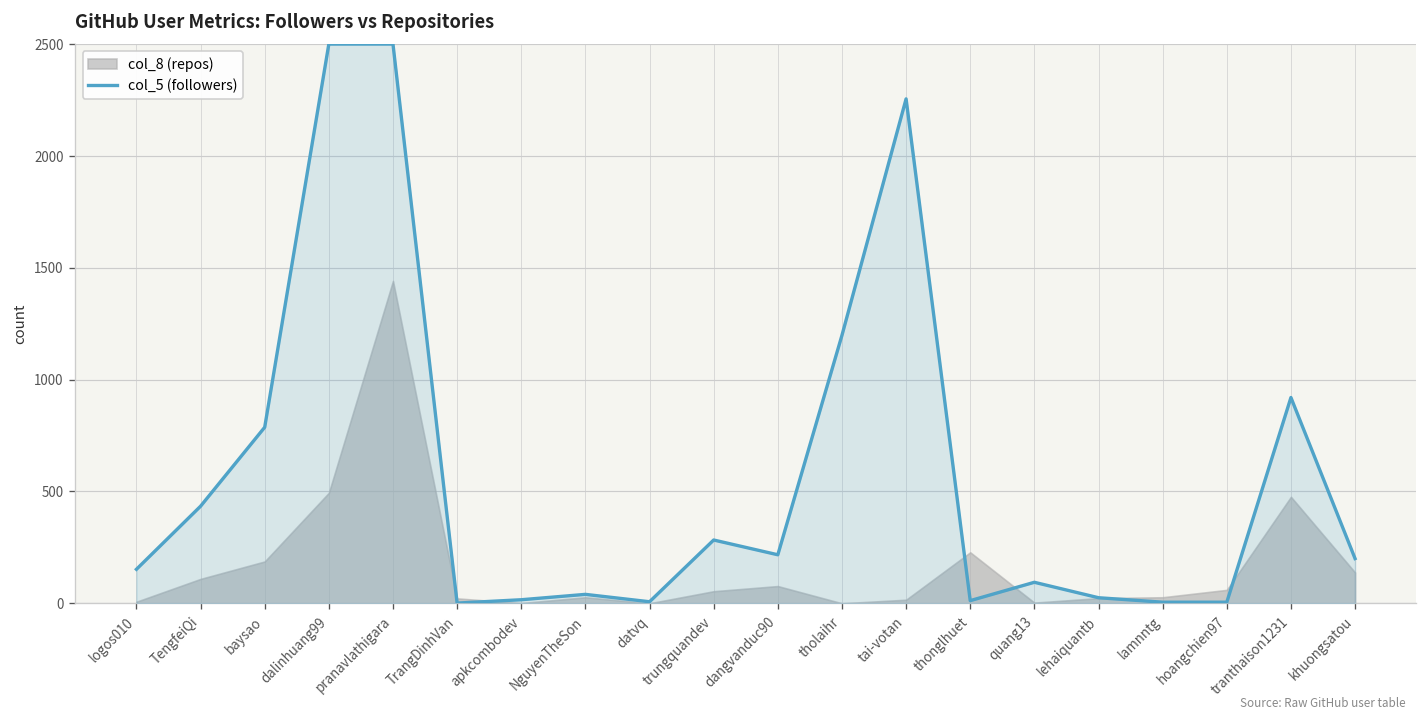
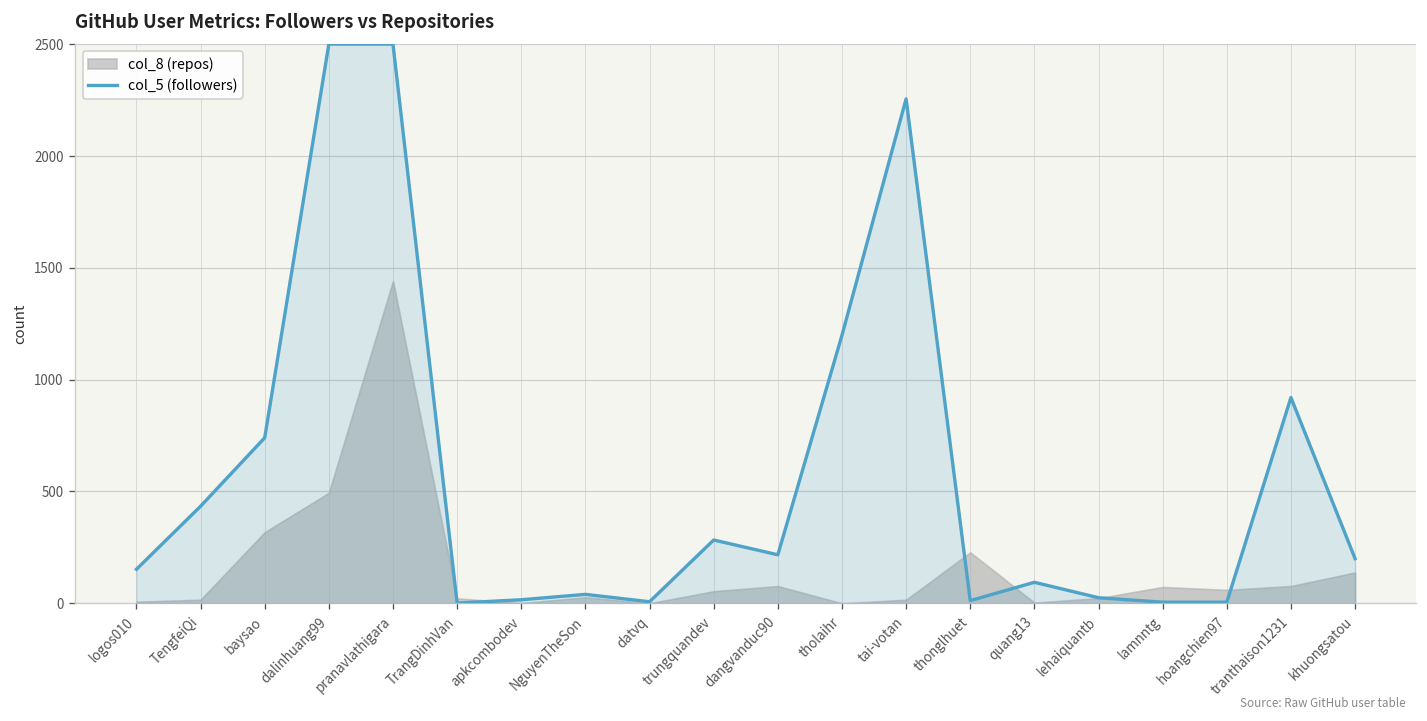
col_8 (repos), TengfeiQi: 110 -> 20
col_5 (followers), baysao: 790 -> 740
col_8 (repos), baysao: 190 -> 320
col_8 (repos), lamnntg: 30 -> 70
col_8 (repos), tranthaison1231: 480 -> 80
